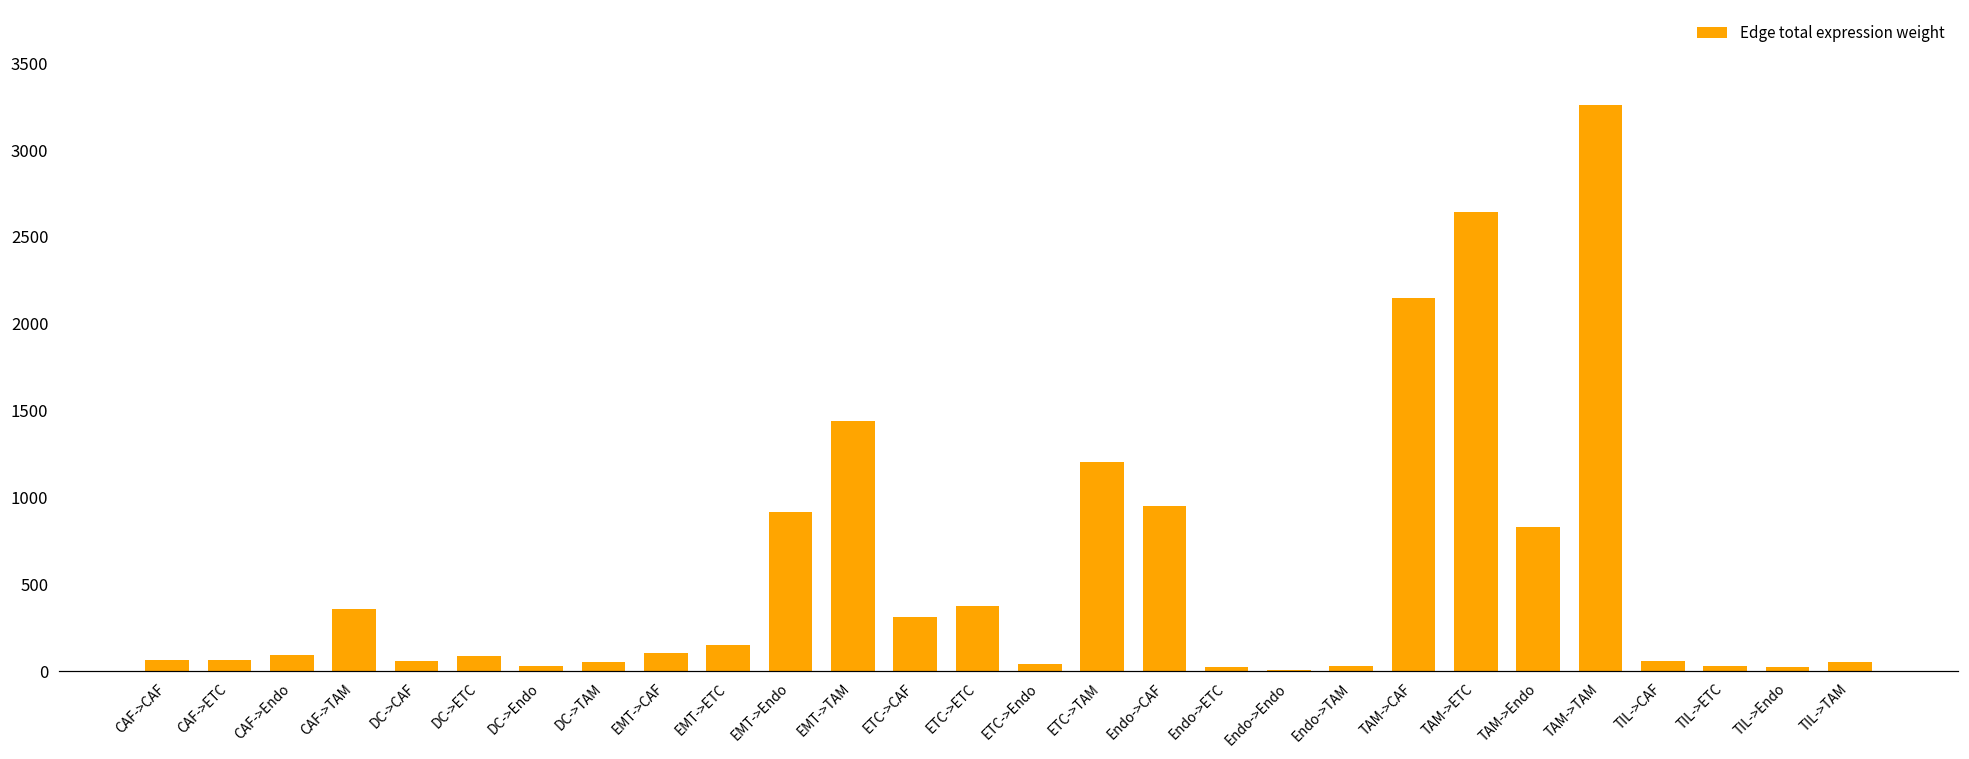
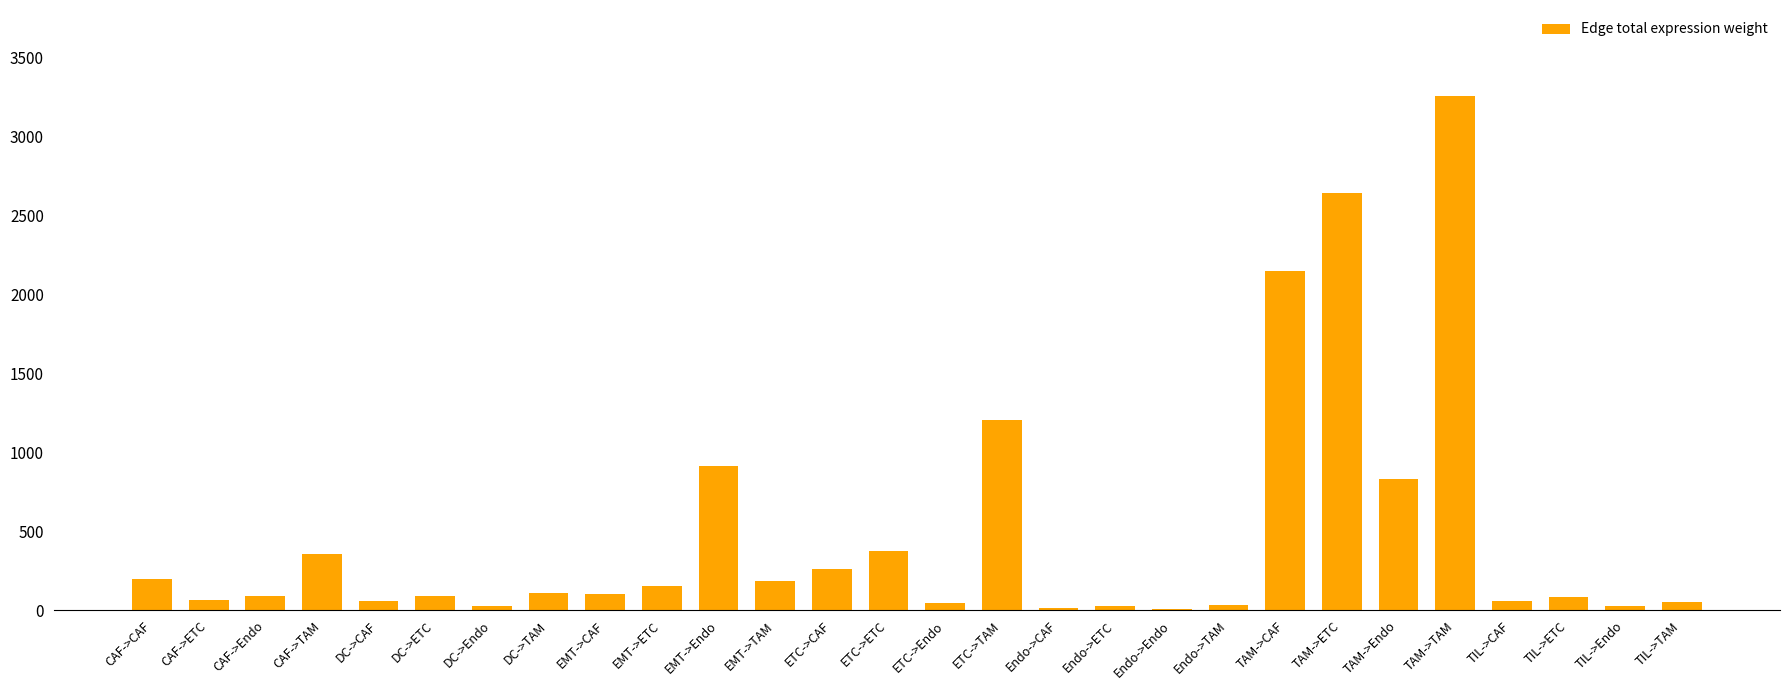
CAF->CAF: 70 -> 200
DC->TAM: 60 -> 110
EMT->TAM: 1440 -> 190
ETC->CAF: 310 -> 260
Endo->CAF: 950 -> 20
TIL->ETC: 30 -> 80
